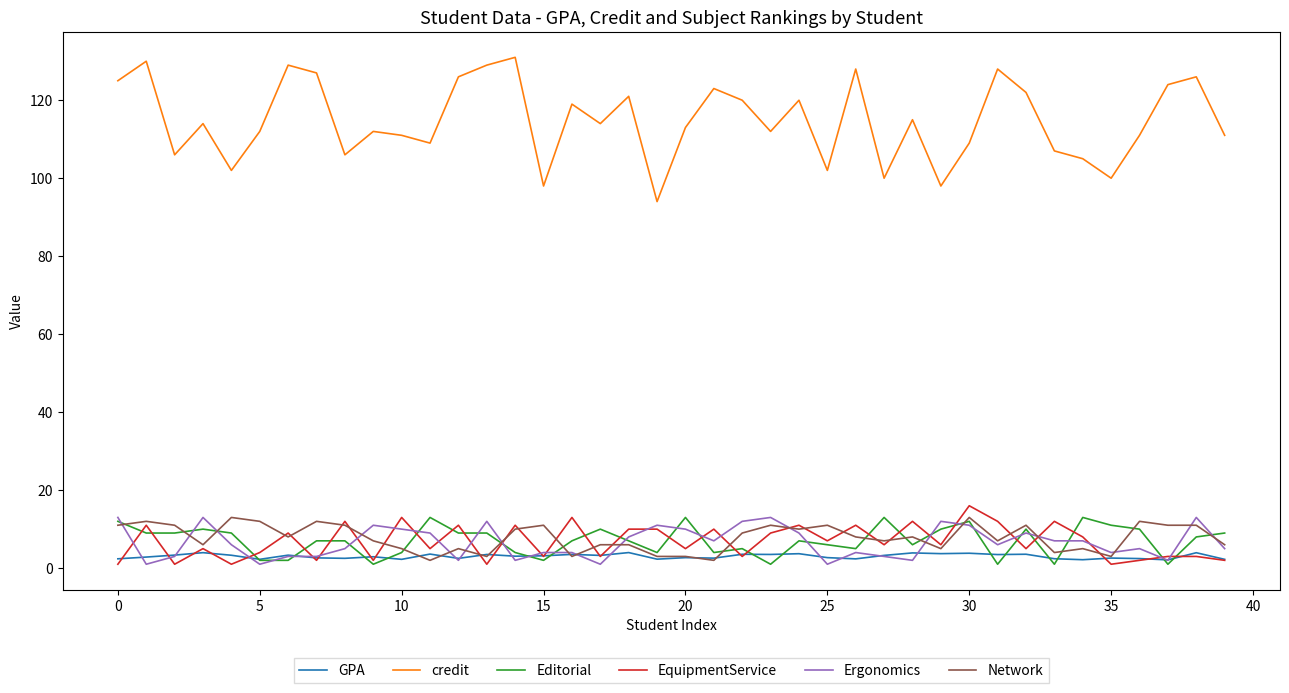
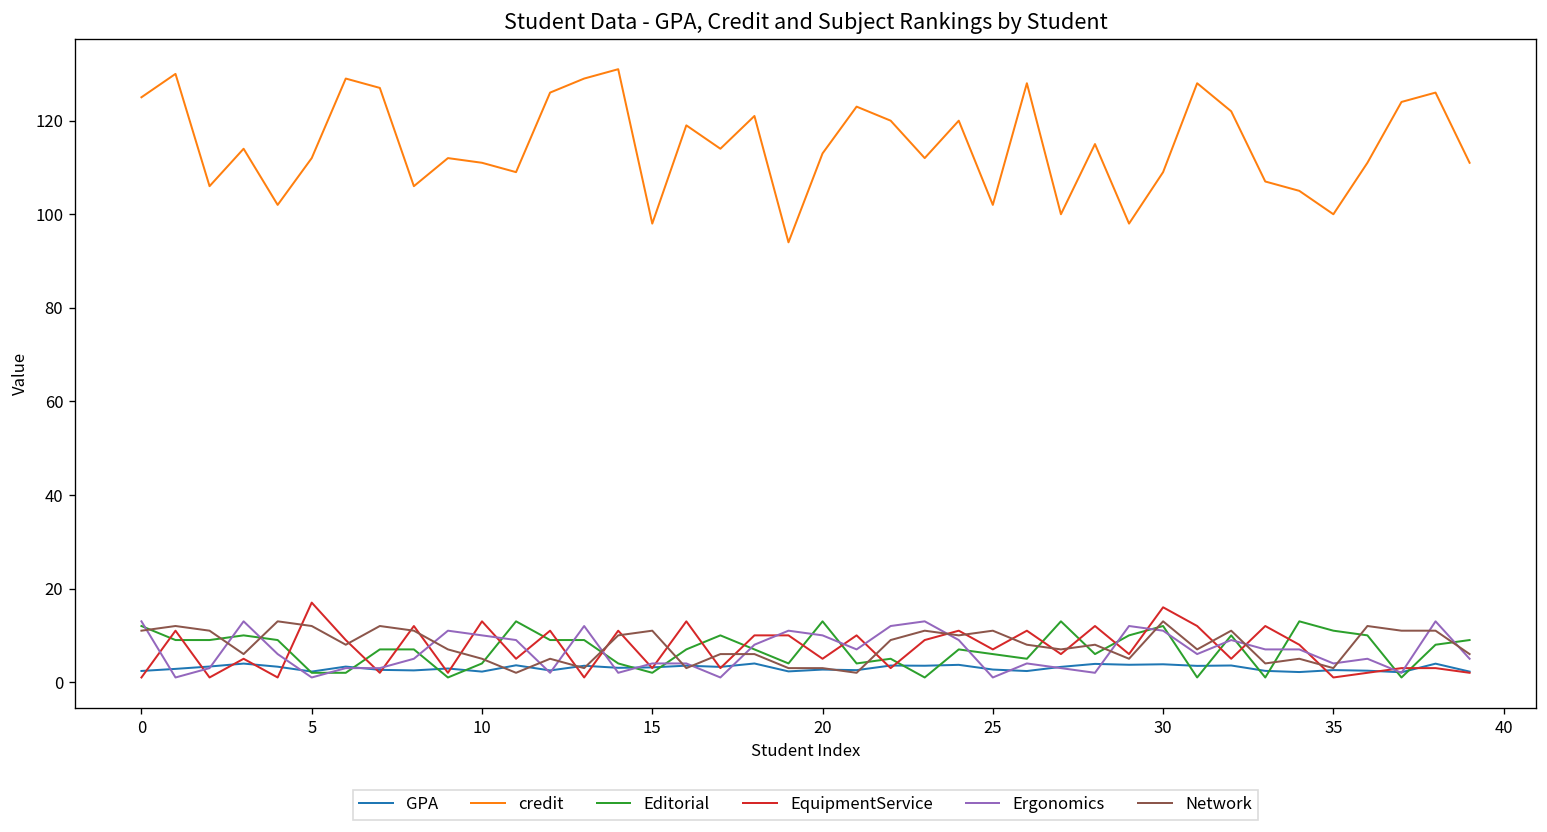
EquipmentService, 5: 4 -> 17
